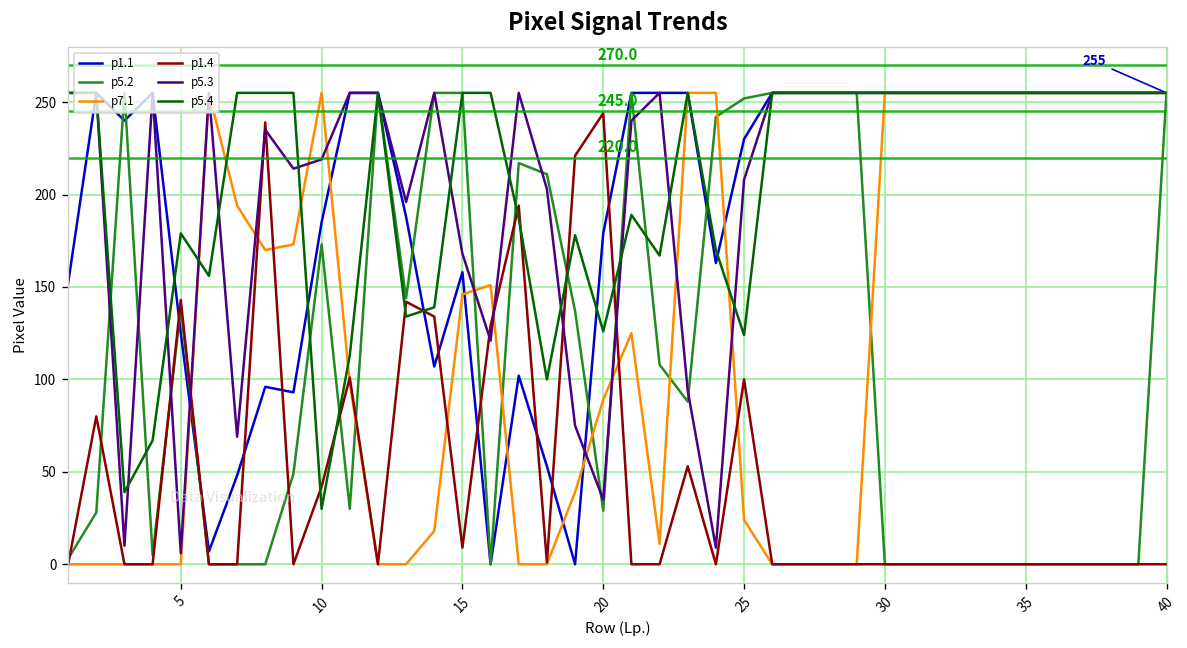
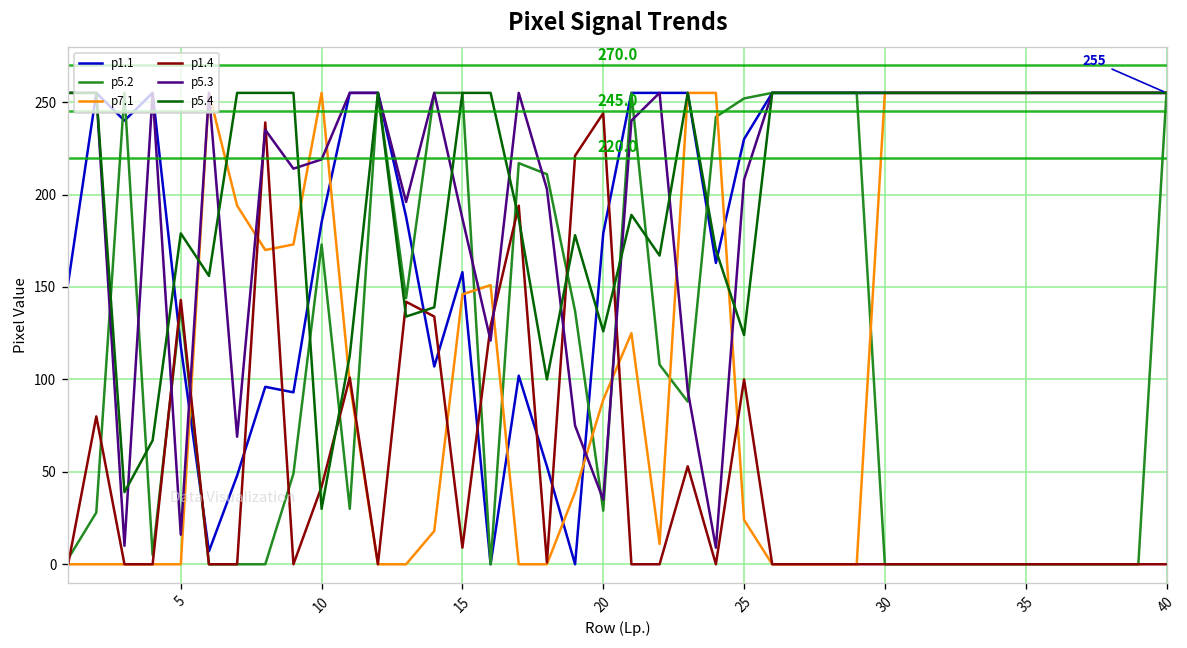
p1.1, 5: 125 -> 118
p5.3, 5: 6 -> 16
p5.3, 15: 168 -> 187
